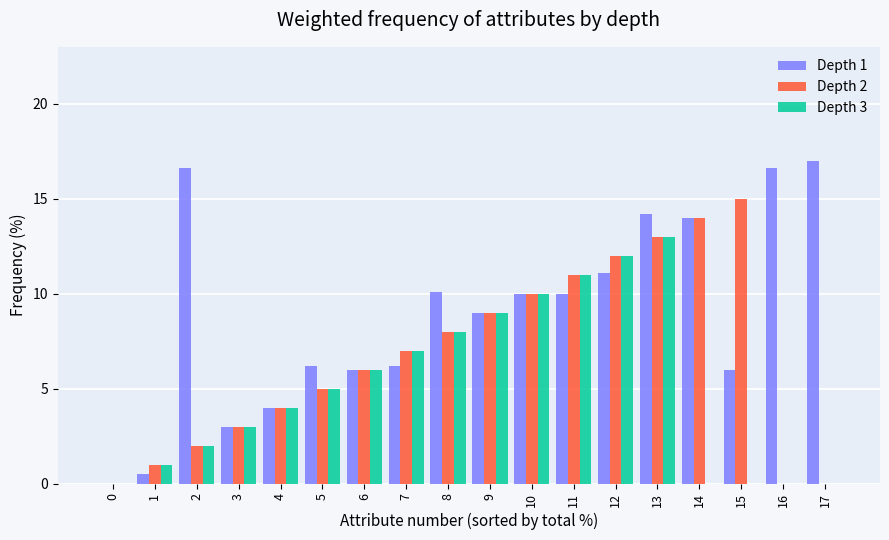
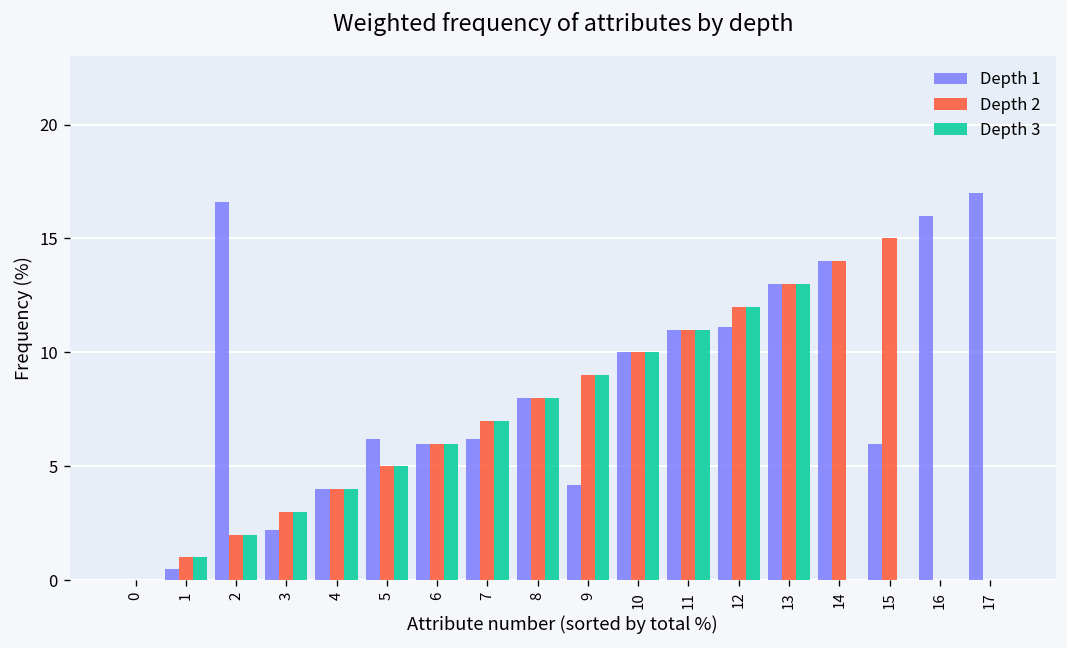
Depth 1, 3: 3.0 -> 2.2
Depth 1, 8: 10.1 -> 8.0
Depth 1, 9: 9.0 -> 4.2
Depth 1, 11: 10 -> 11
Depth 1, 13: 14.2 -> 13.0
Depth 1, 16: 16.6 -> 16.0
